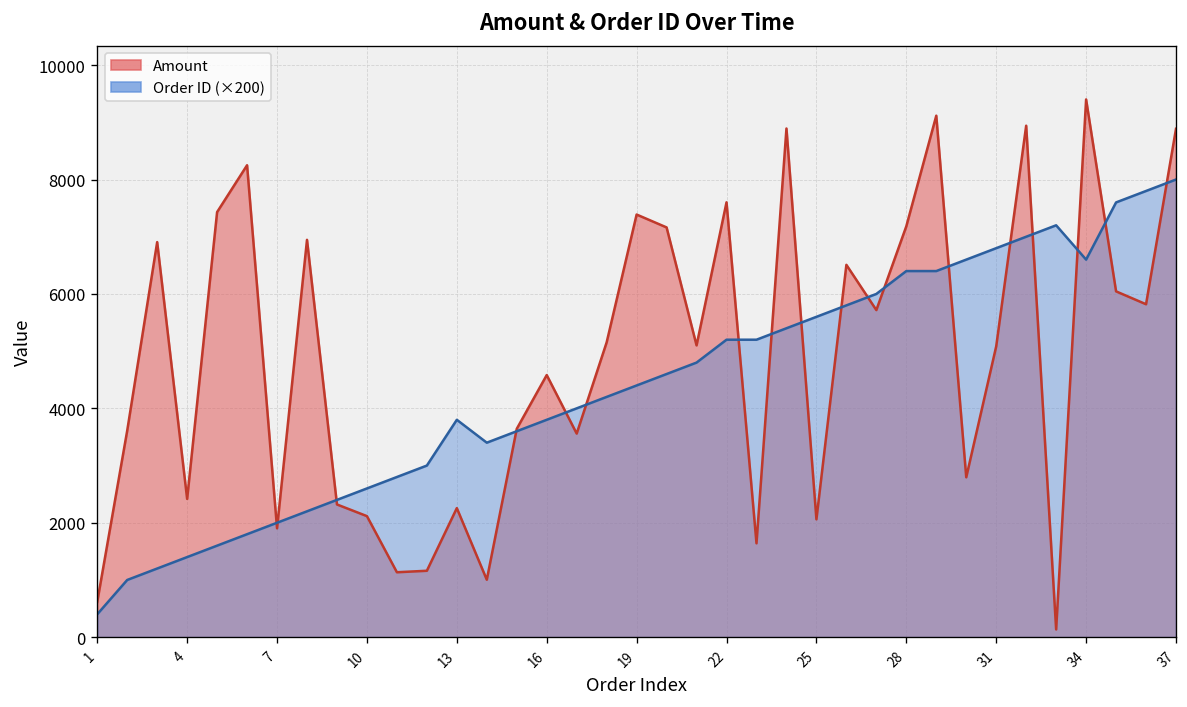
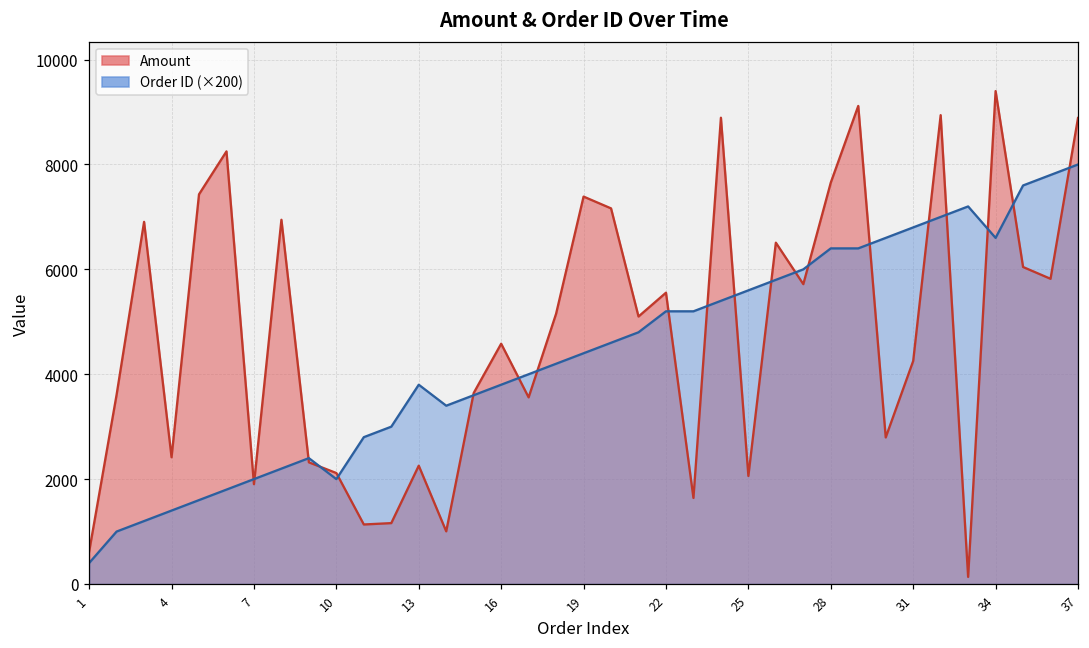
Order ID (×200), 10: 2600 -> 2000
Amount, 22: 7600 -> 5600
Amount, 28: 7200 -> 7700
Amount, 31: 5100 -> 4300
